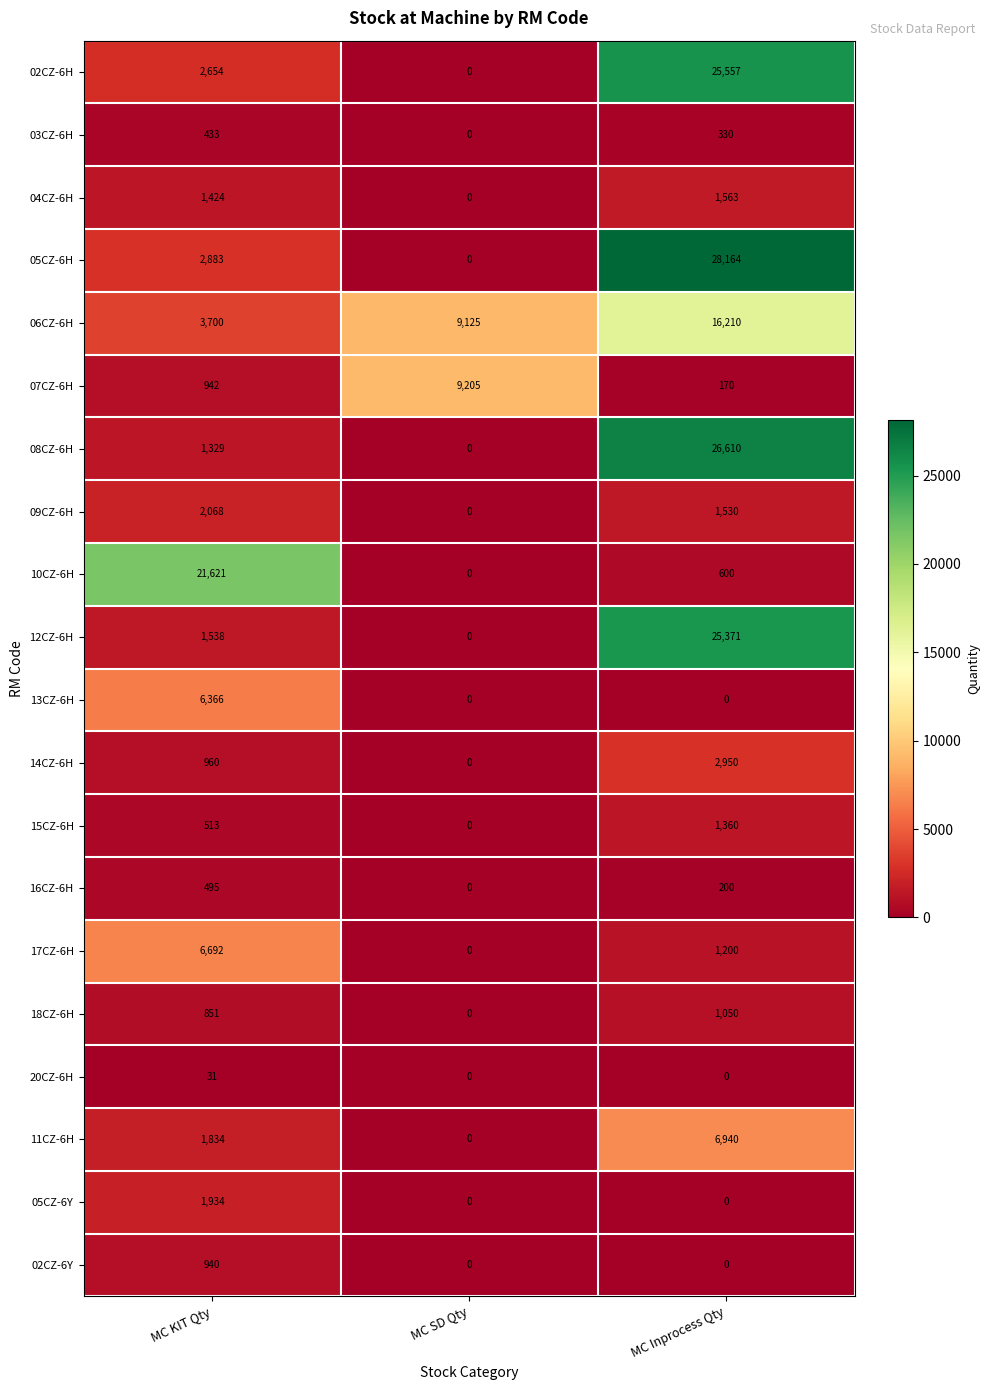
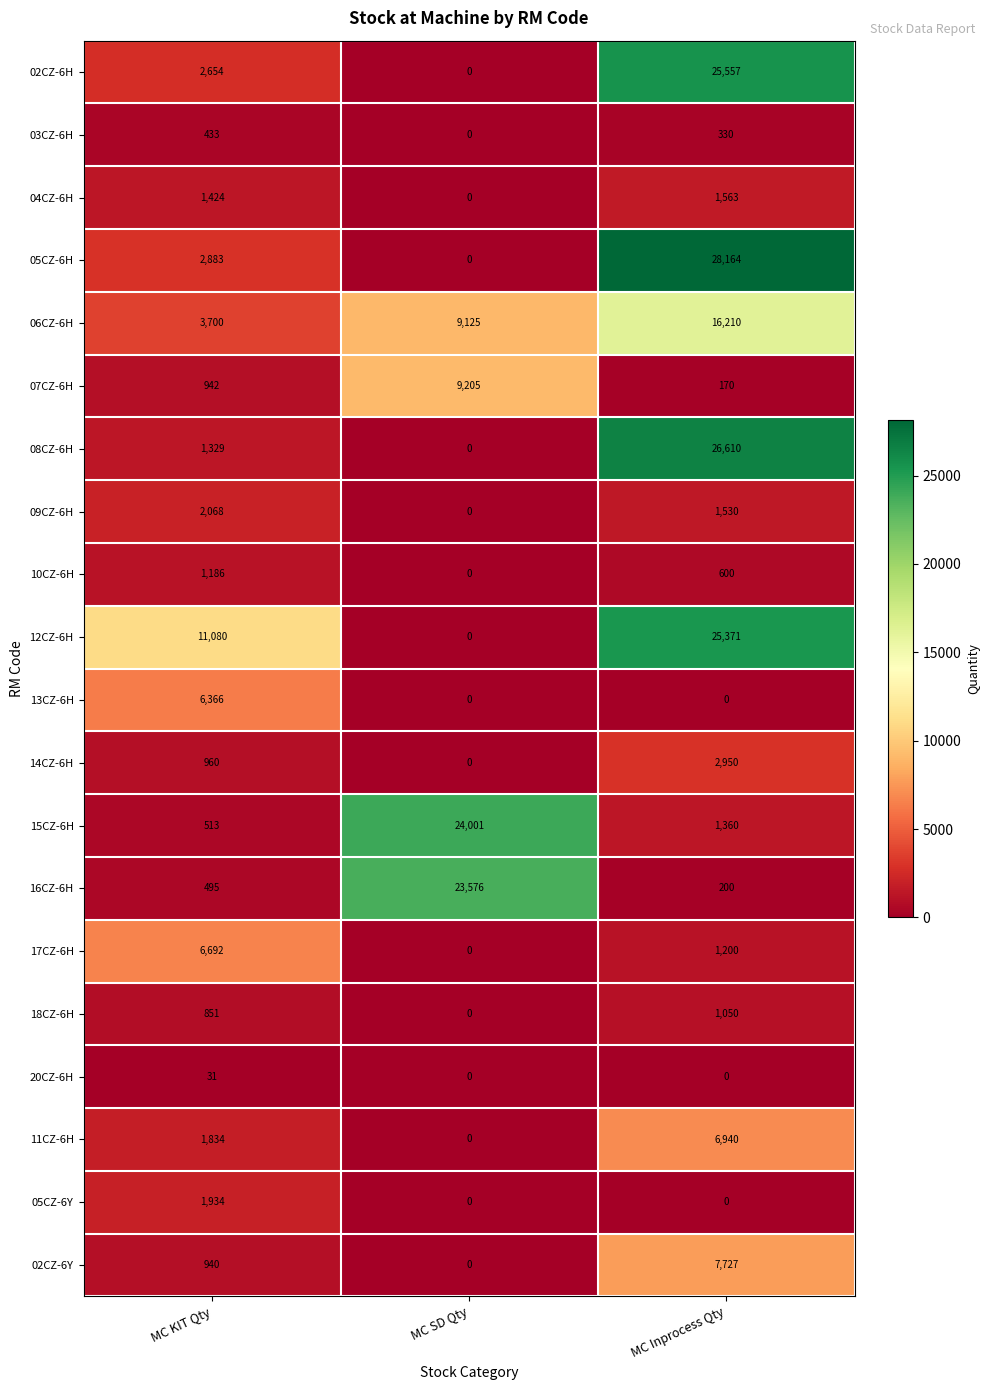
10CZ-6H, MC KIT Qty: 21,621 -> 1,186
12CZ-6H, MC KIT Qty: 1,538 -> 11,080
15CZ-6H, MC SD Qty: 0 -> 24,001
16CZ-6H, MC SD Qty: 0 -> 23,576
02CZ-6Y, MC Inprocess Qty: 0 -> 7,727
